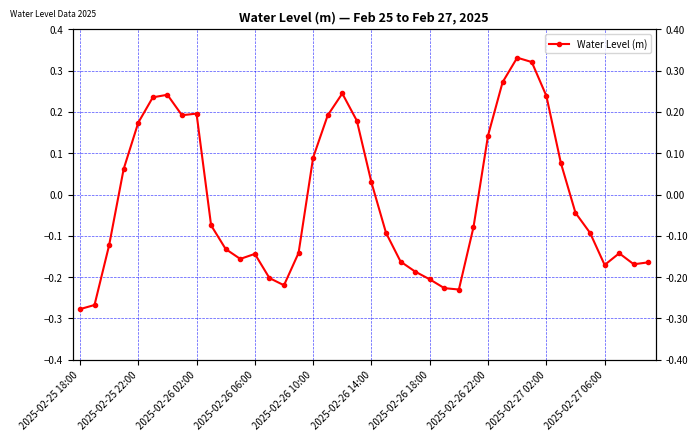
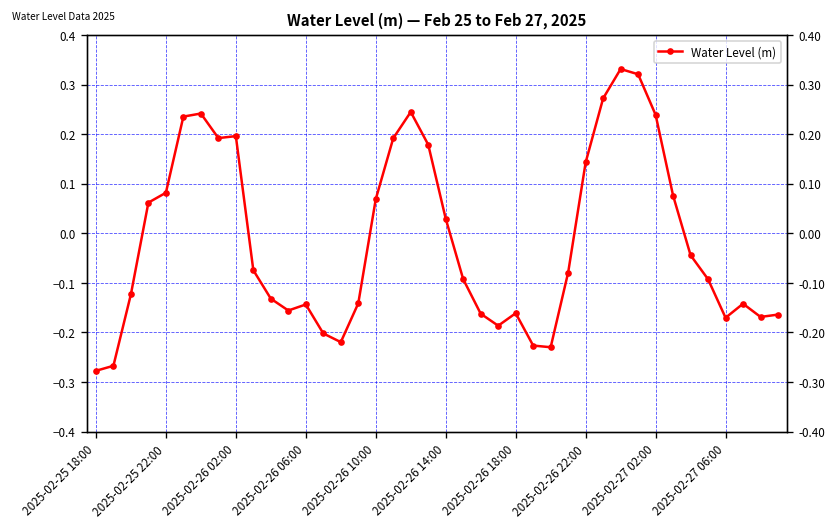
2025-02-25 22:00: 0.17 -> 0.08
2025-02-26 10:00: 0.09 -> 0.07
2025-02-26 18:00: -0.21 -> -0.16
